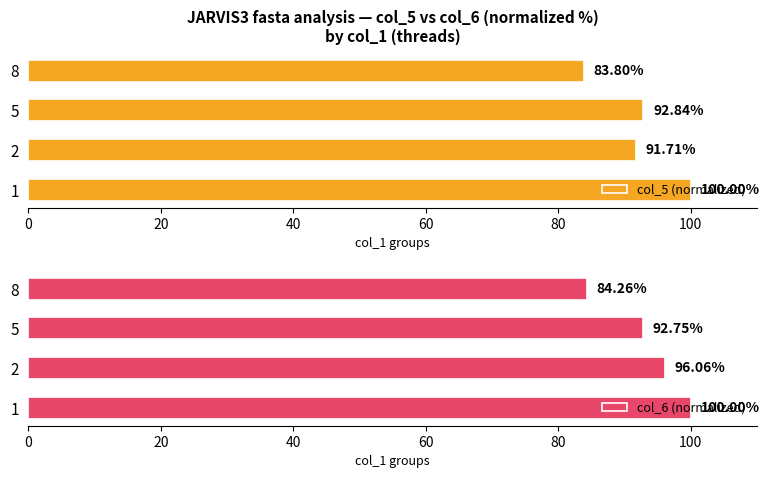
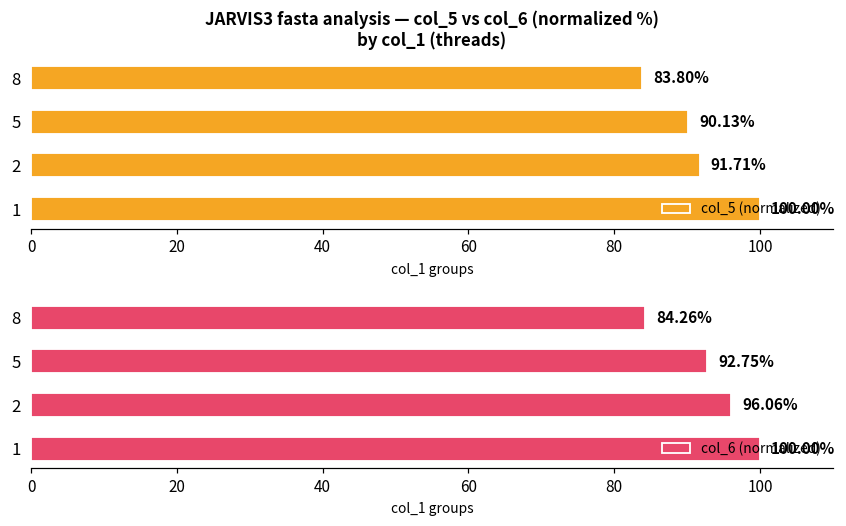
JARVIS3 fasta analysis — col_5 vs col_6 (normalized %) by col_1 (threads), 5: 92.84% -> 90.13%
